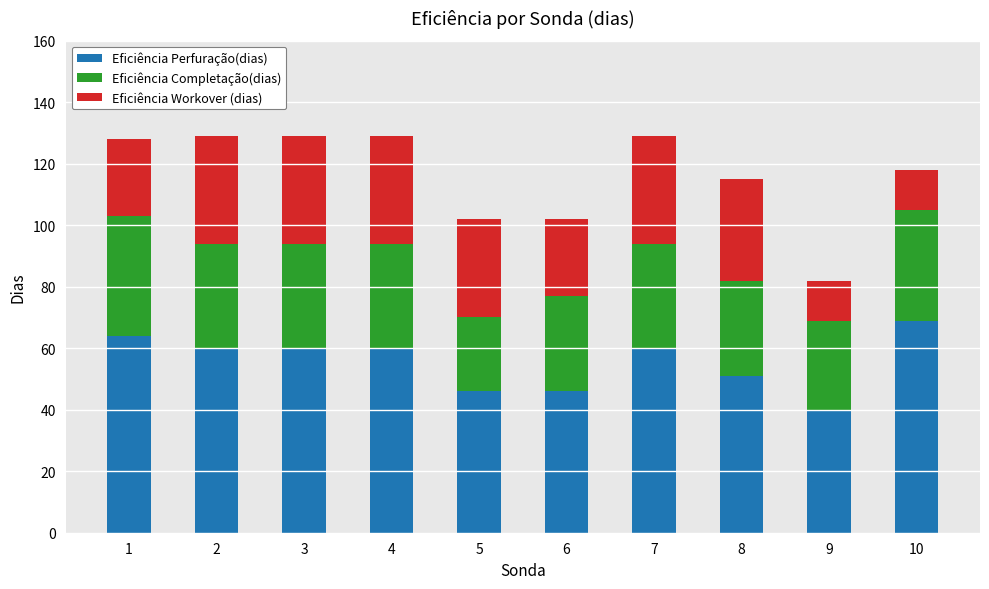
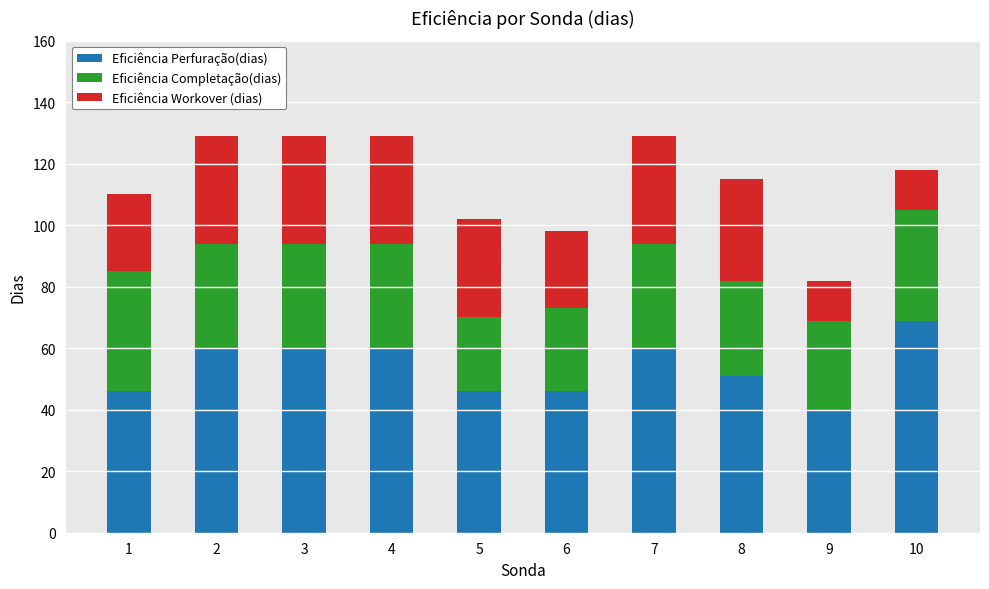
Eficiência Perfuração(dias), 1: 64 -> 46
Eficiência Completação(dias), 6: 31 -> 27
